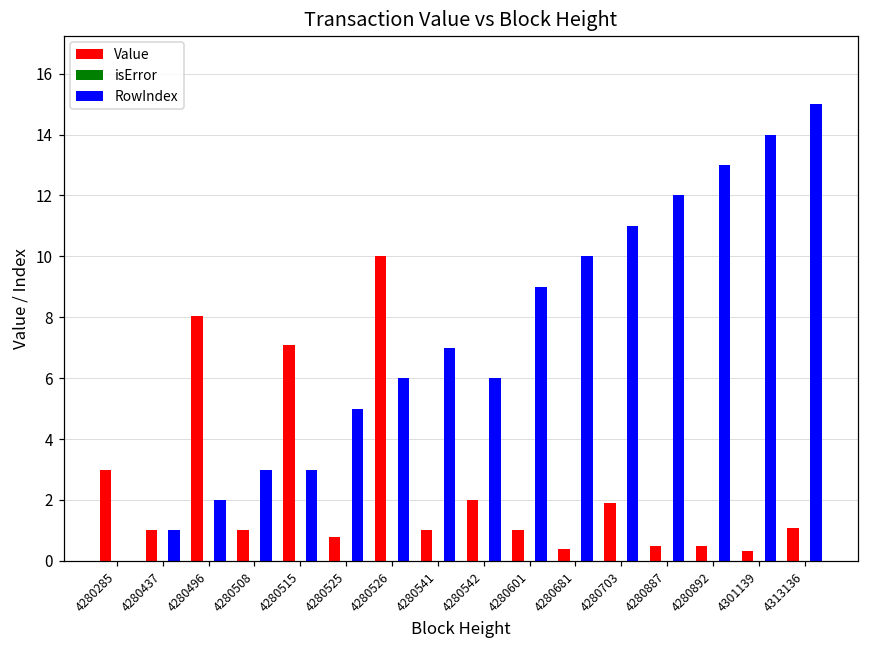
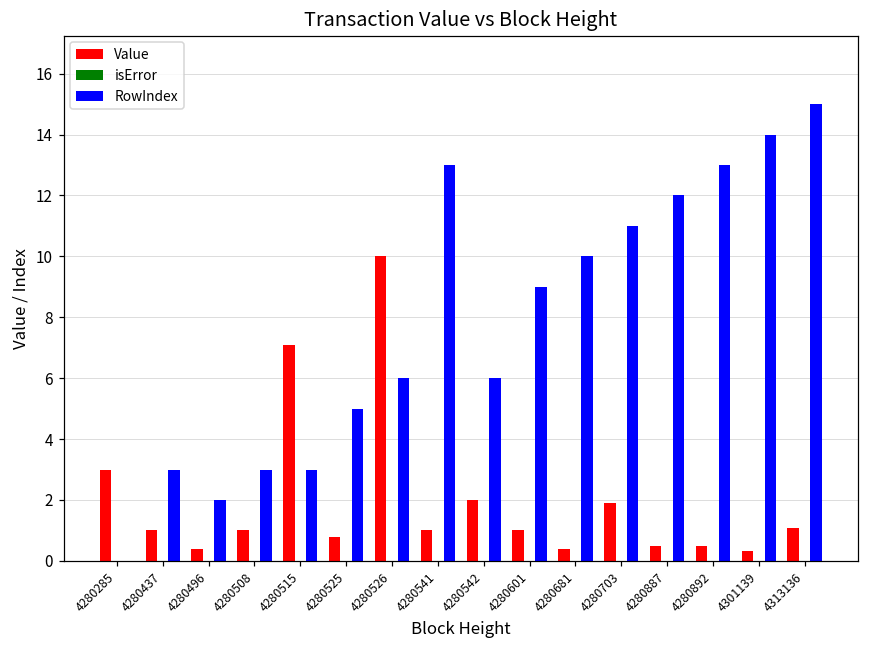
RowIndex, 4280437: 1 -> 3
Value, 4280496: 8.0 -> 0.4
RowIndex, 4280541: 7 -> 13
